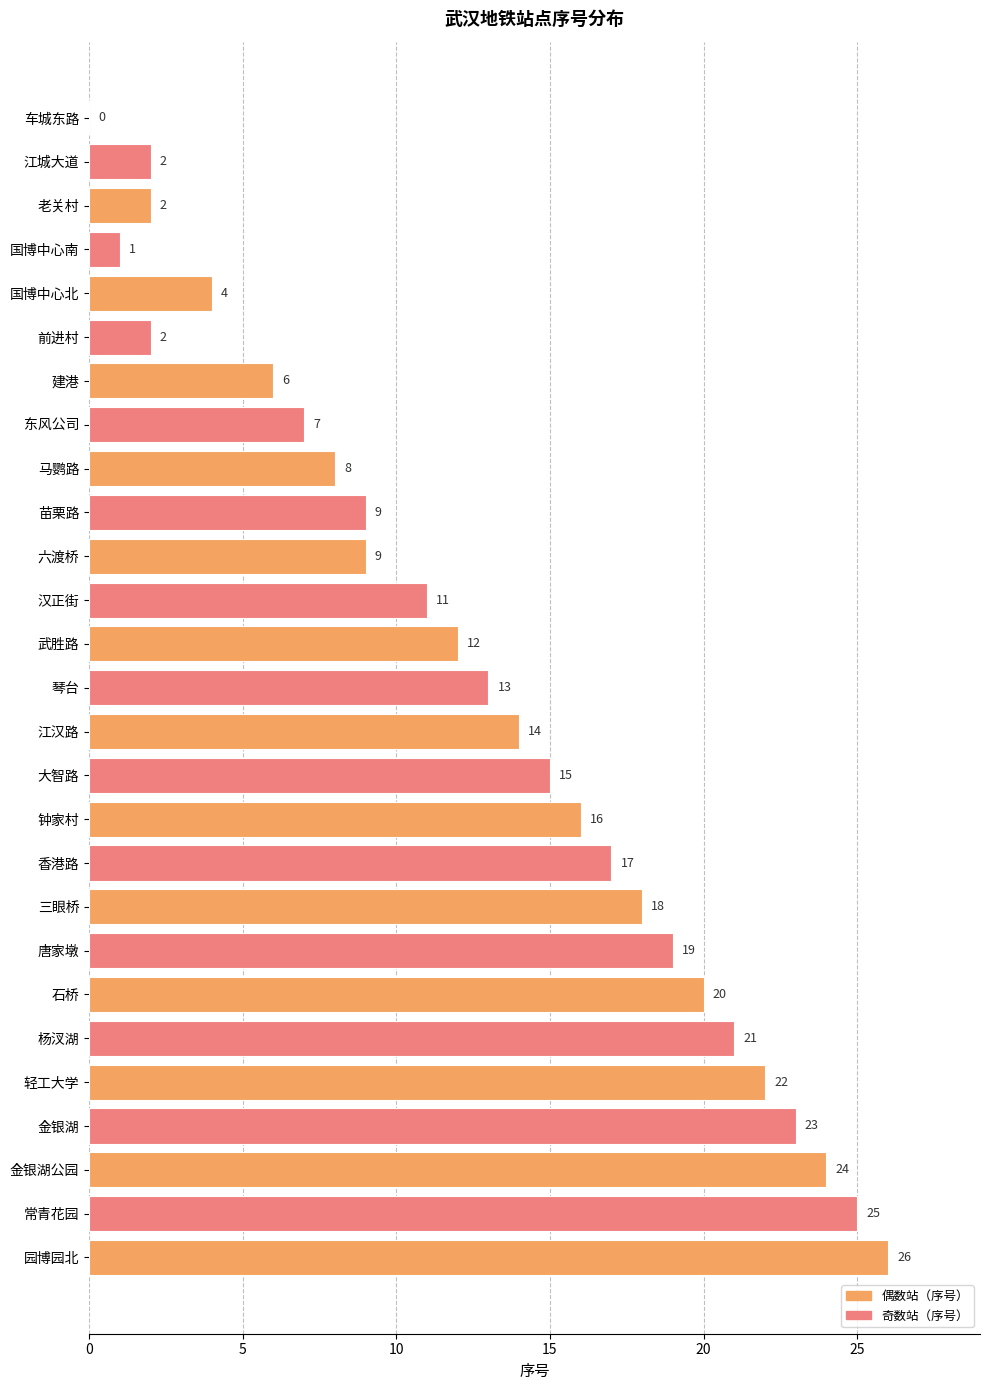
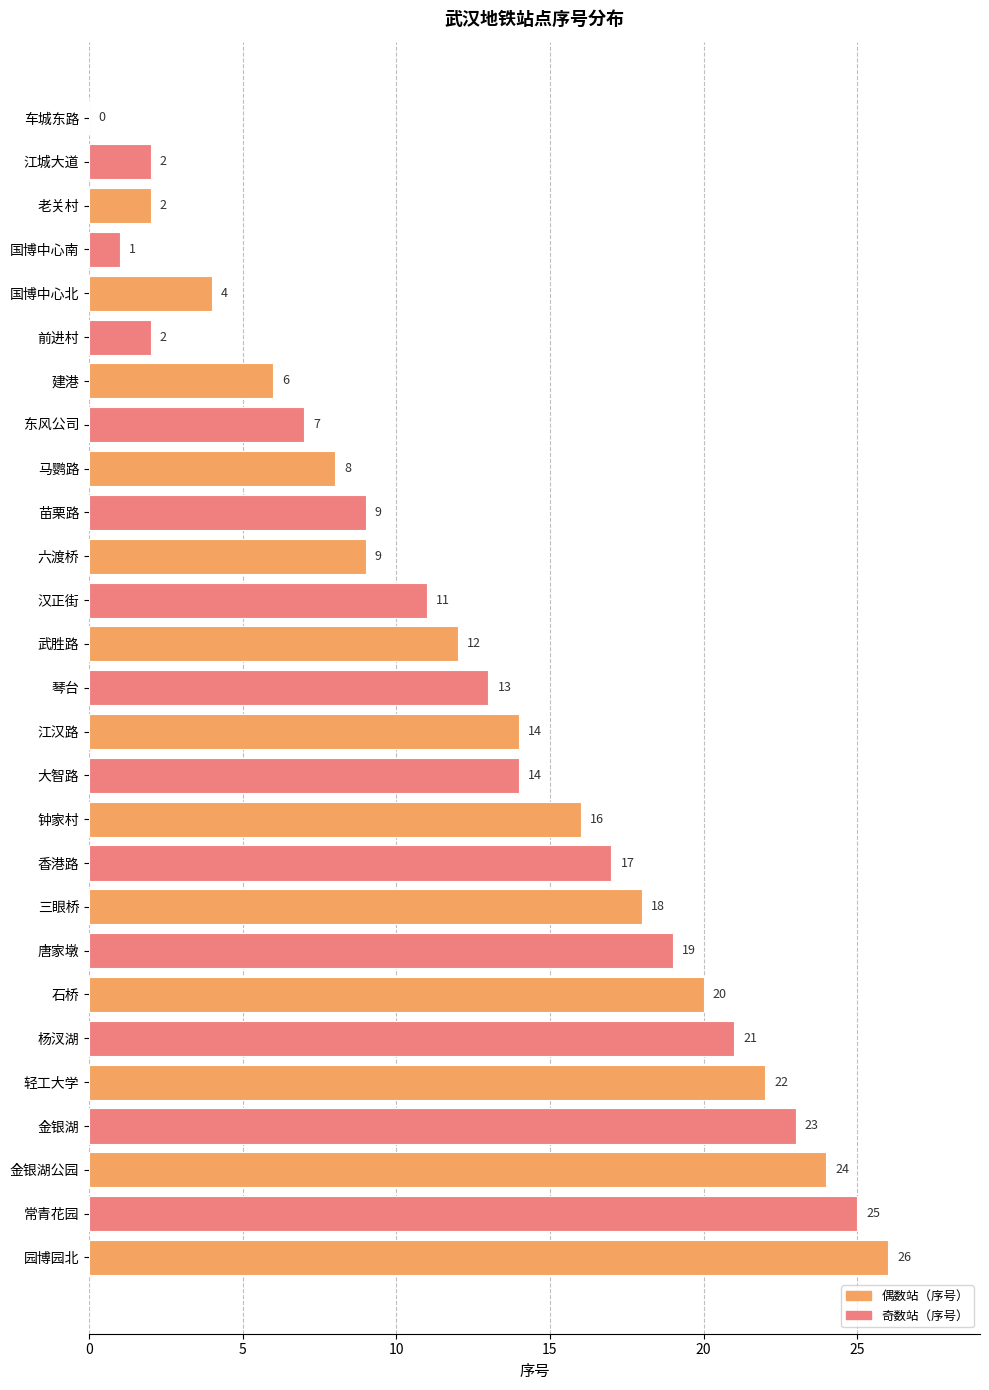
大智路: 15 -> 14
